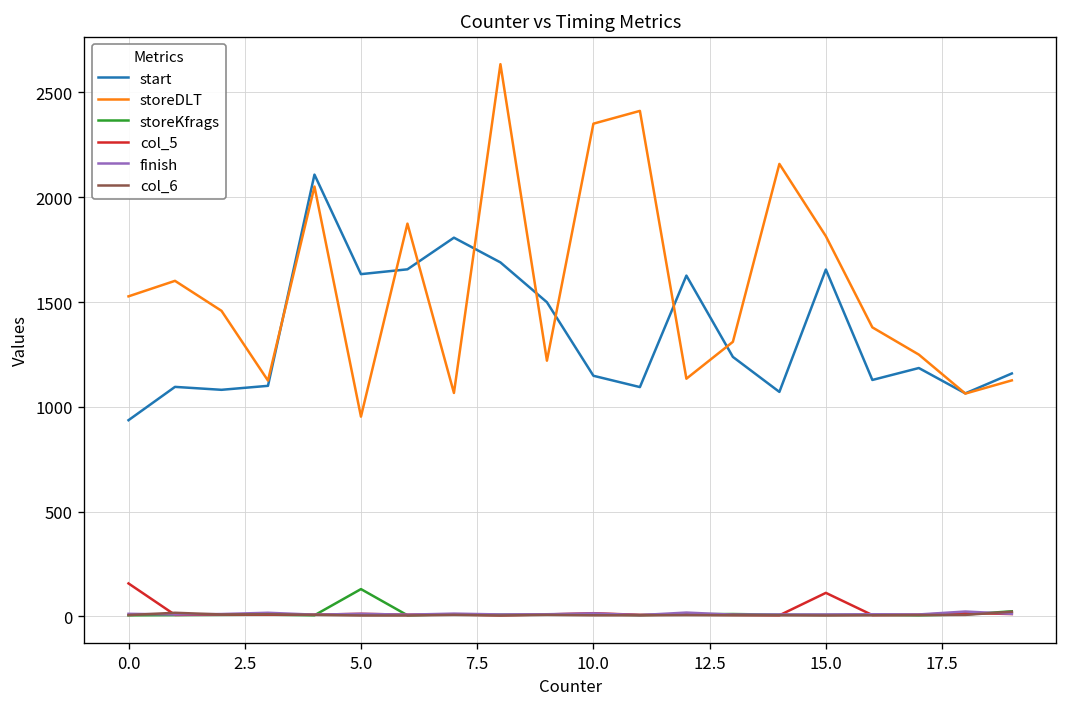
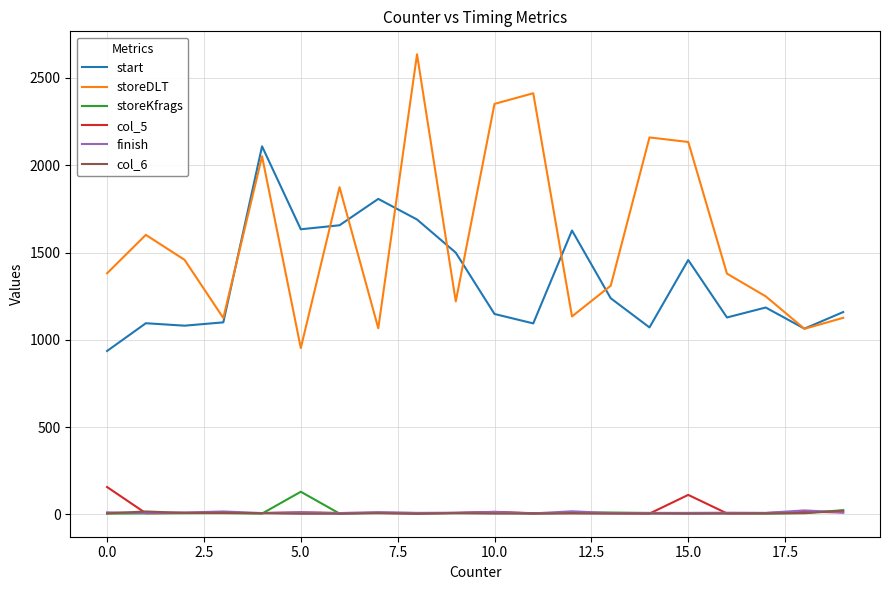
storeDLT, 0.0: 1530 -> 1380
start, 15.0: 1660 -> 1460
storeDLT, 15.0: 1810 -> 2130
